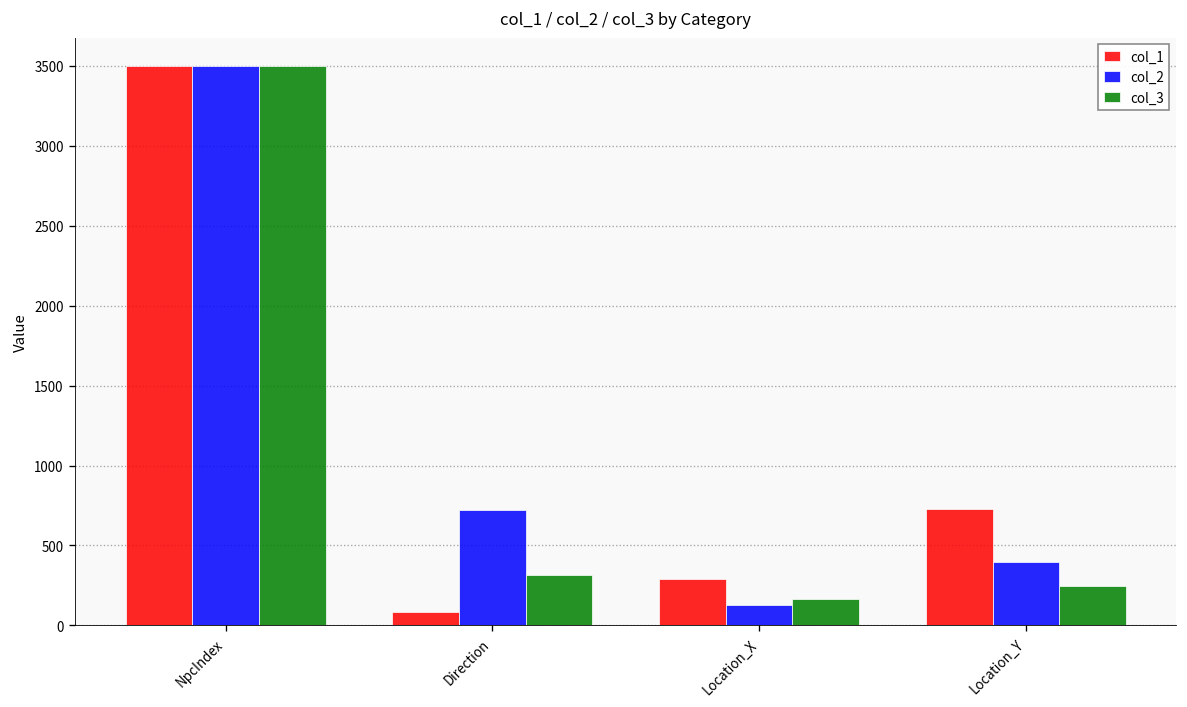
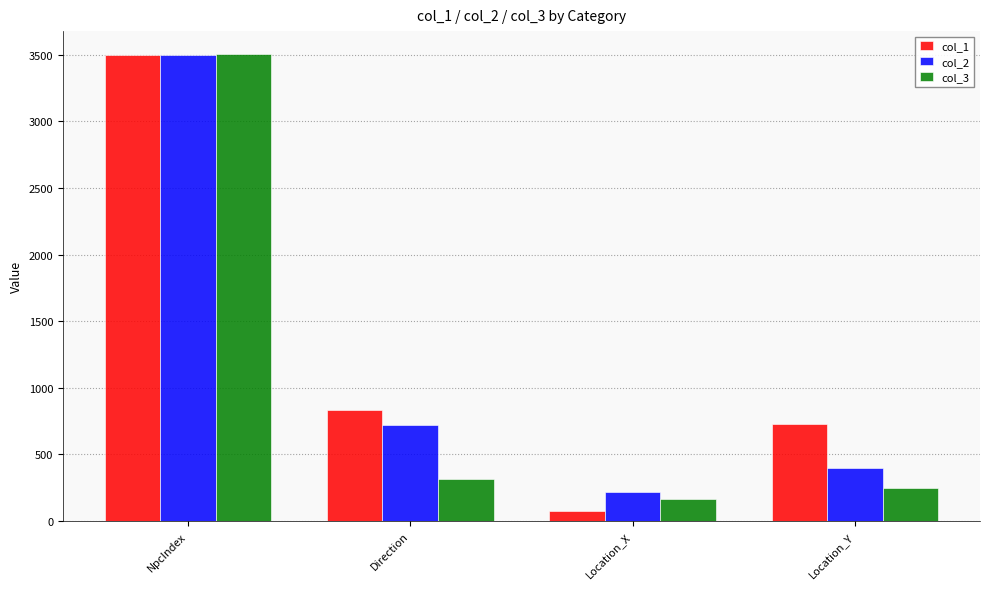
col_1, Direction: 90 -> 830
col_1, Location_X: 290 -> 80
col_2, Location_X: 130 -> 220
